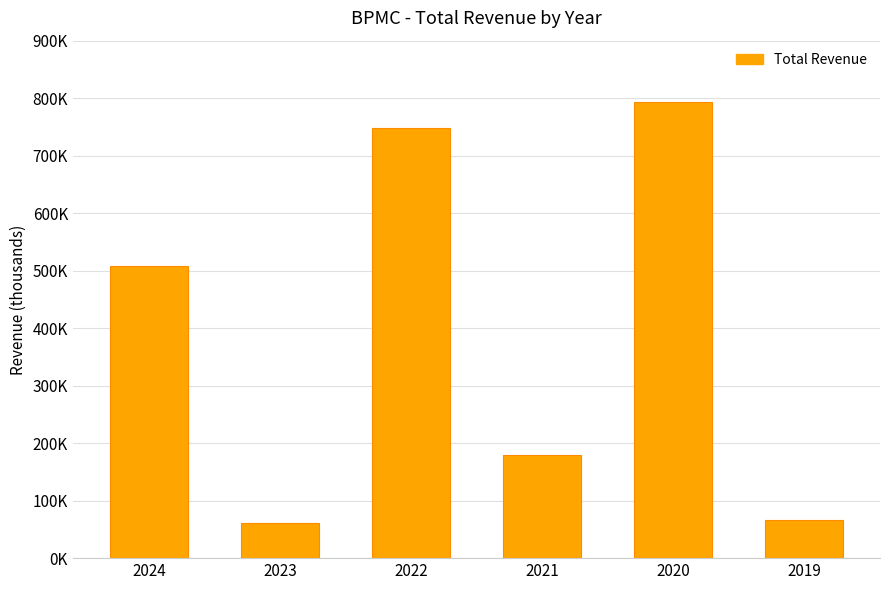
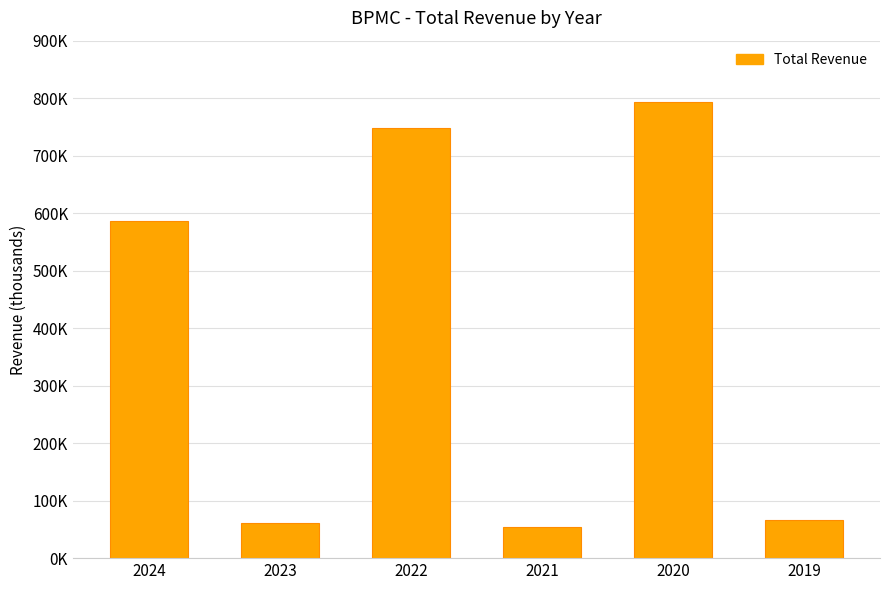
2024: 510000 -> 590000
2021: 180000 -> 50000
